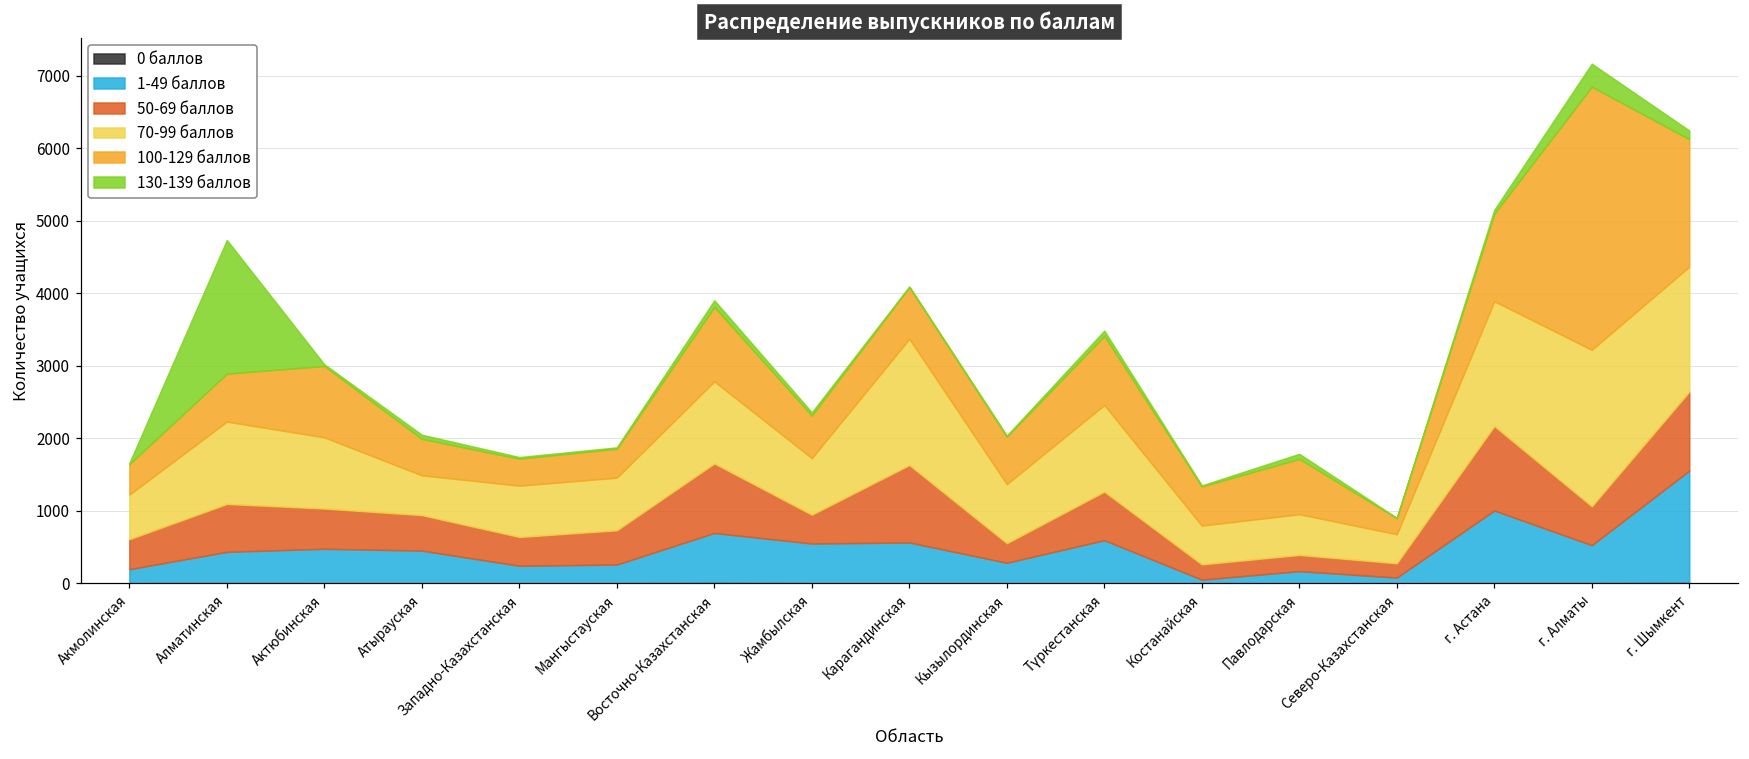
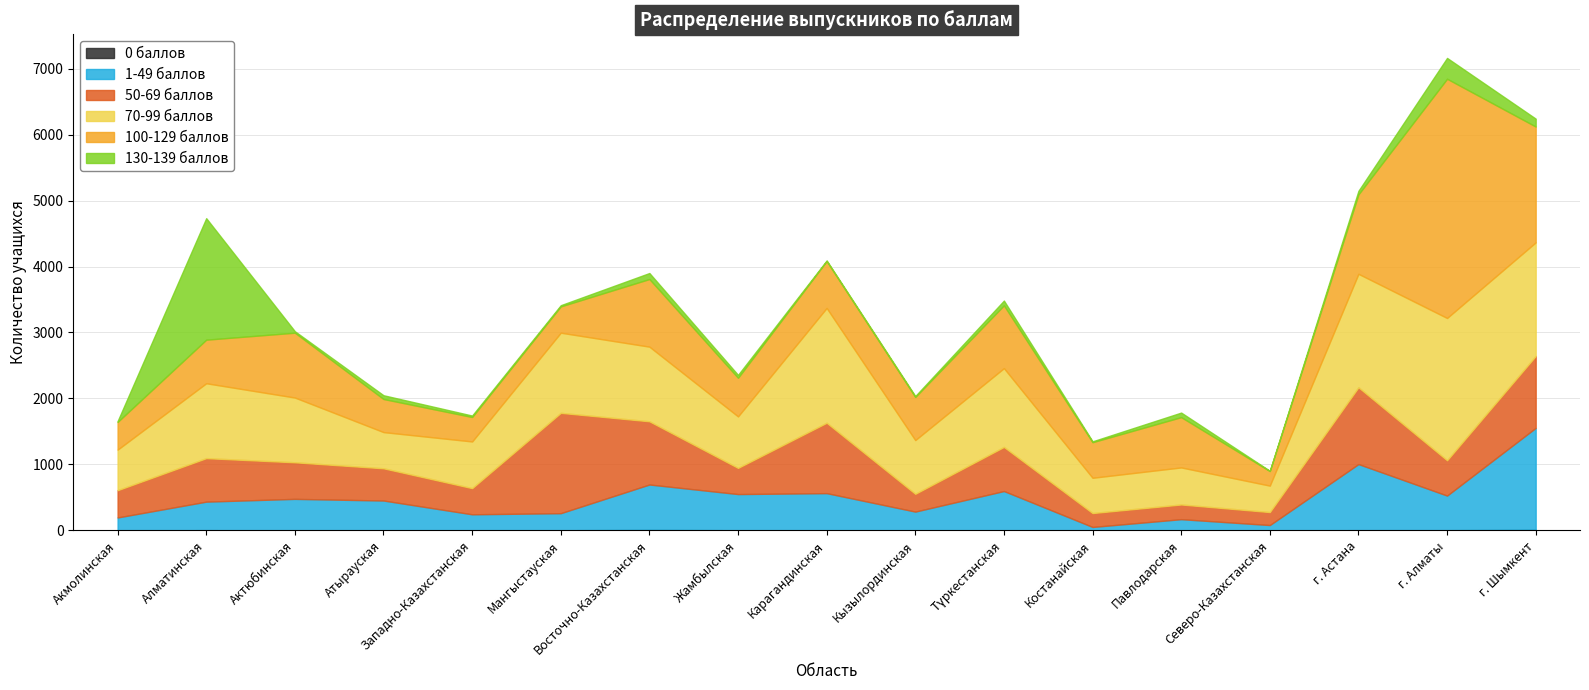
50-69 баллов, Мангыстауская: 500 -> 1500
70-99 баллов, Мангыстауская: 700 -> 1200
